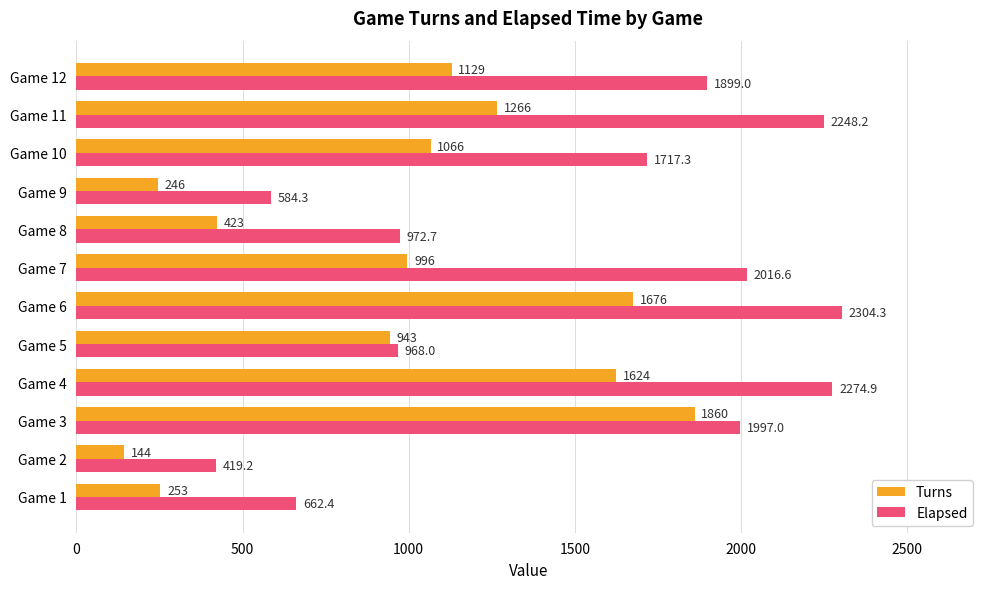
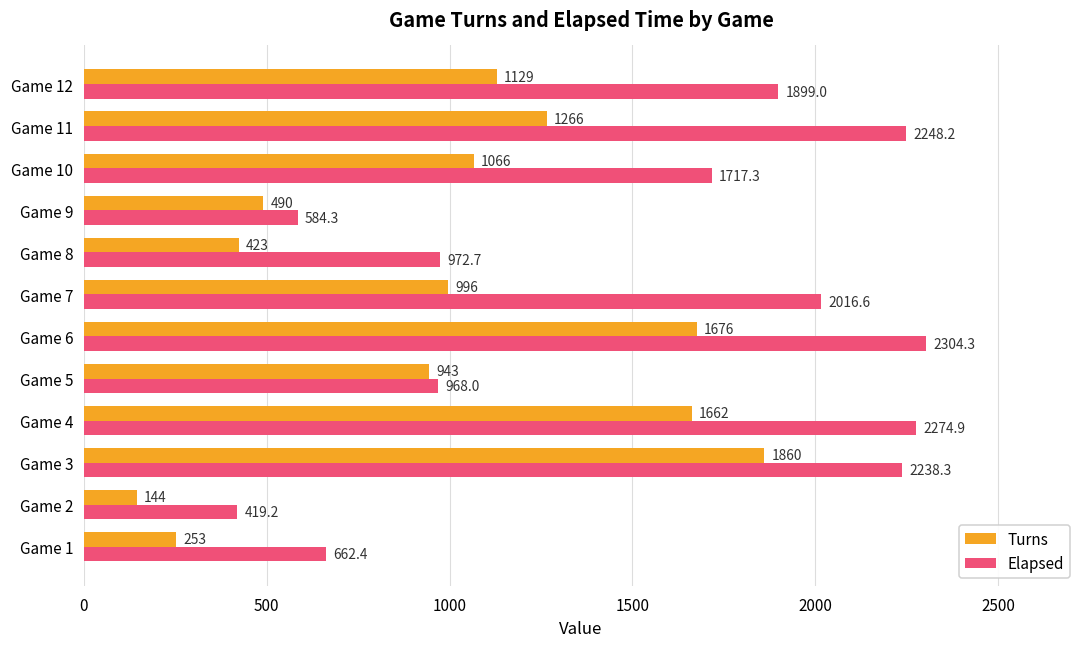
Turns, Game 9: 246 -> 490
Turns, Game 4: 1624 -> 1662
Elapsed, Game 3: 1997.0 -> 2238.3
